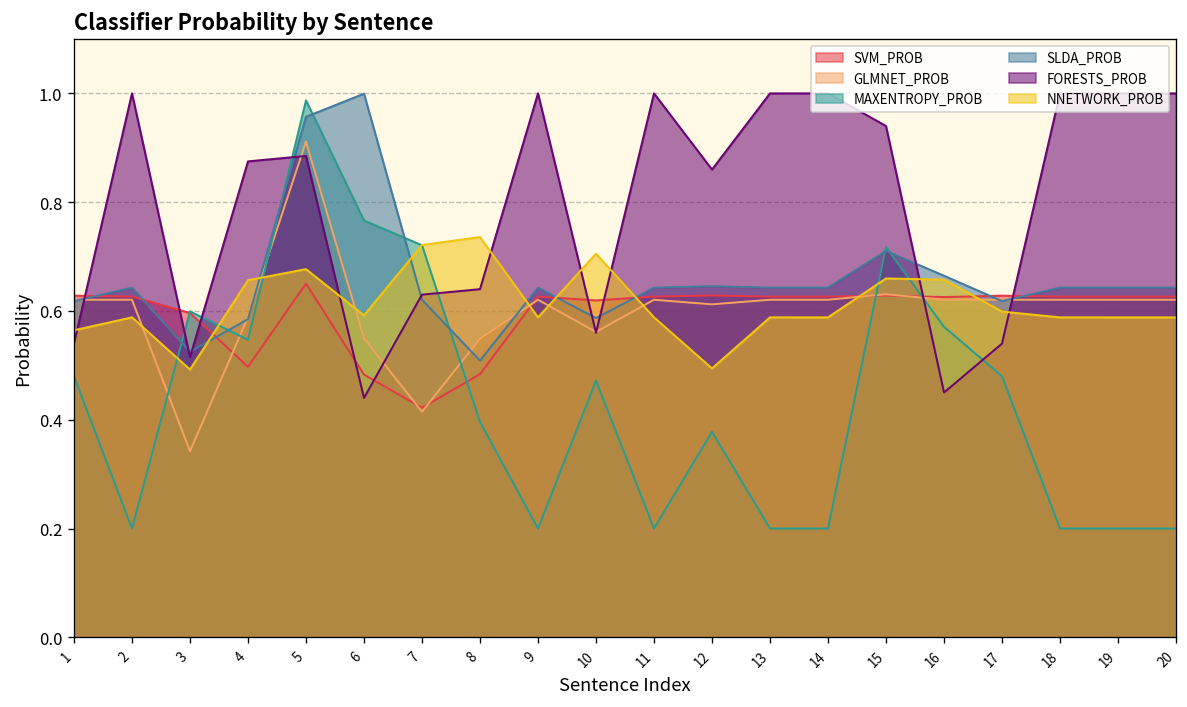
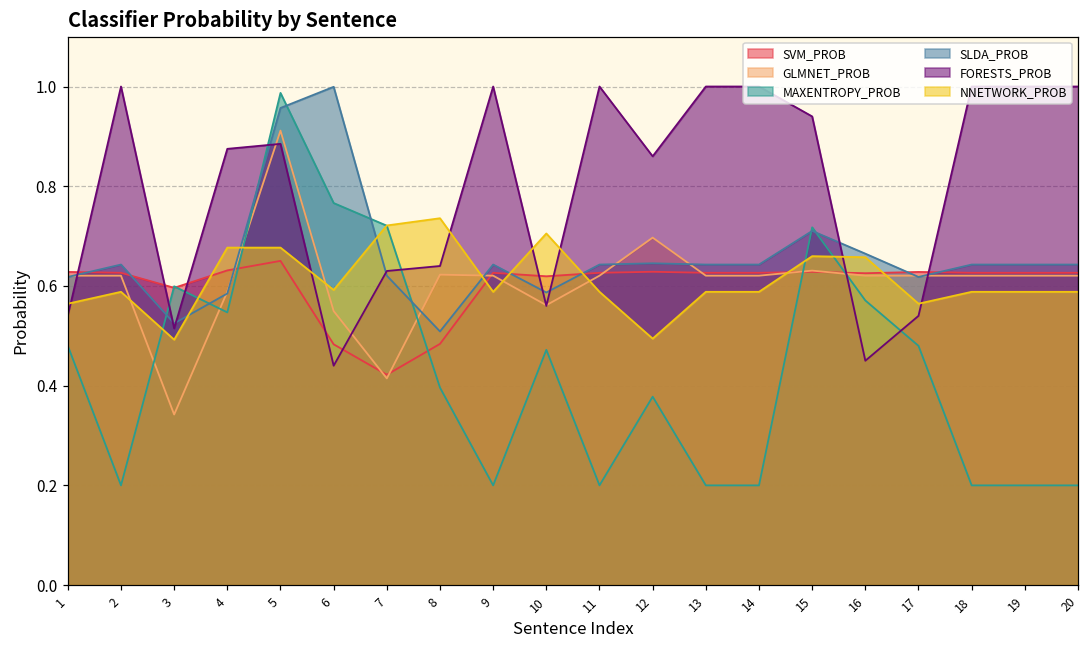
SVM_PROB, 4: 0.50 -> 0.63
NNETWORK_PROB, 4: 0.66 -> 0.68
GLMNET_PROB, 8: 0.55 -> 0.62
GLMNET_PROB, 12: 0.61 -> 0.70
NNETWORK_PROB, 17: 0.60 -> 0.56
